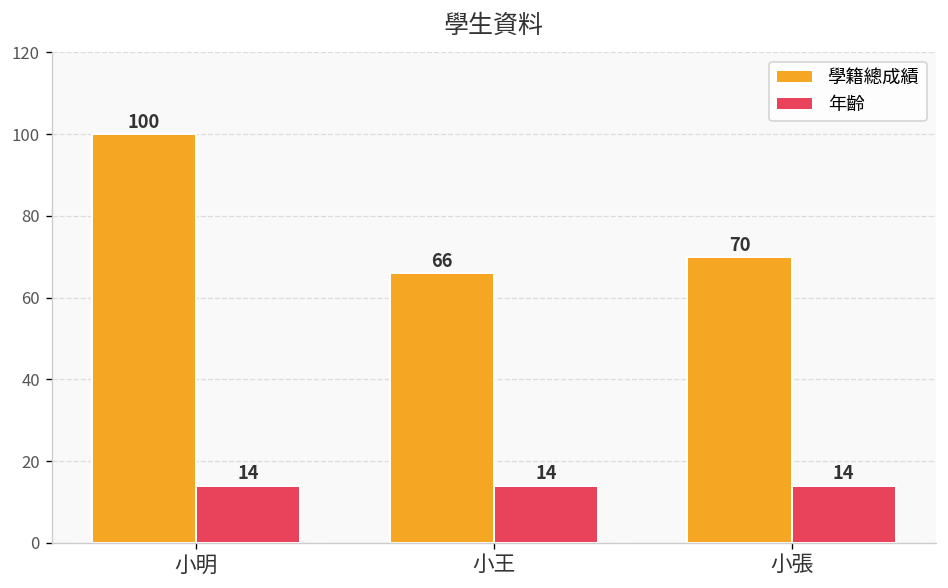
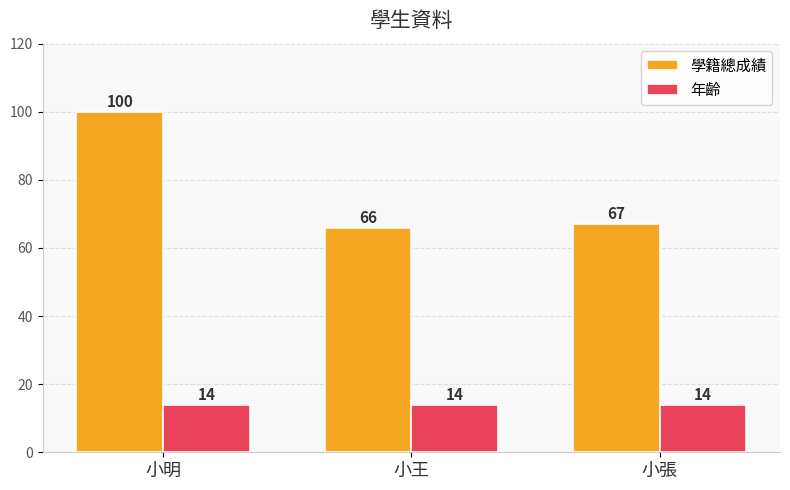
學籍總成績, 小張: 70 -> 67
